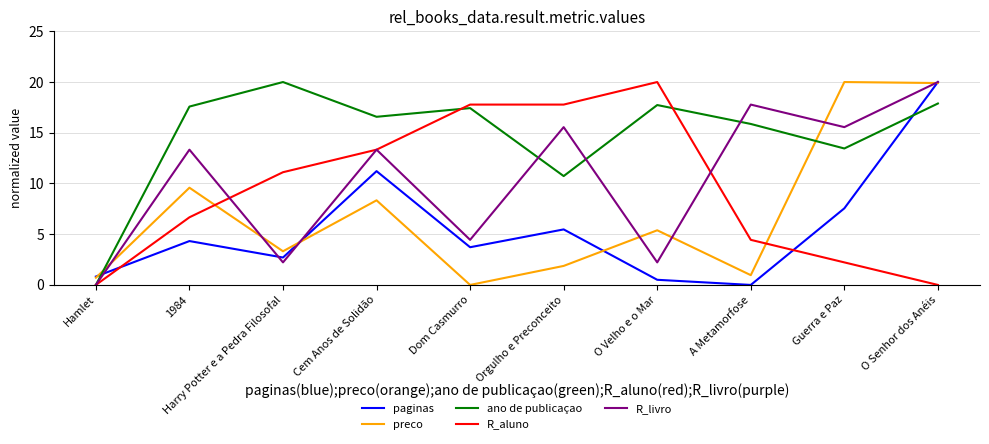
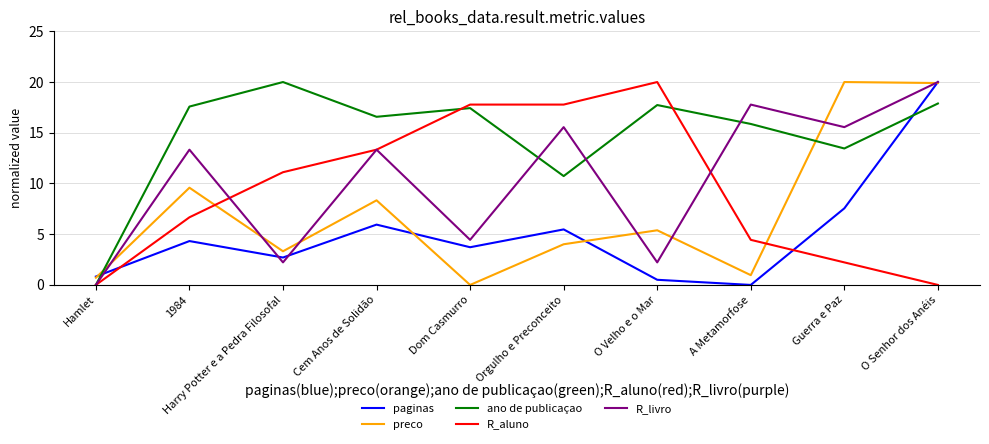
paginas, Cem Anos de Solidão: 11.2 -> 5.9
preco, Orgulho e Preconceito: 1.9 -> 4.0
